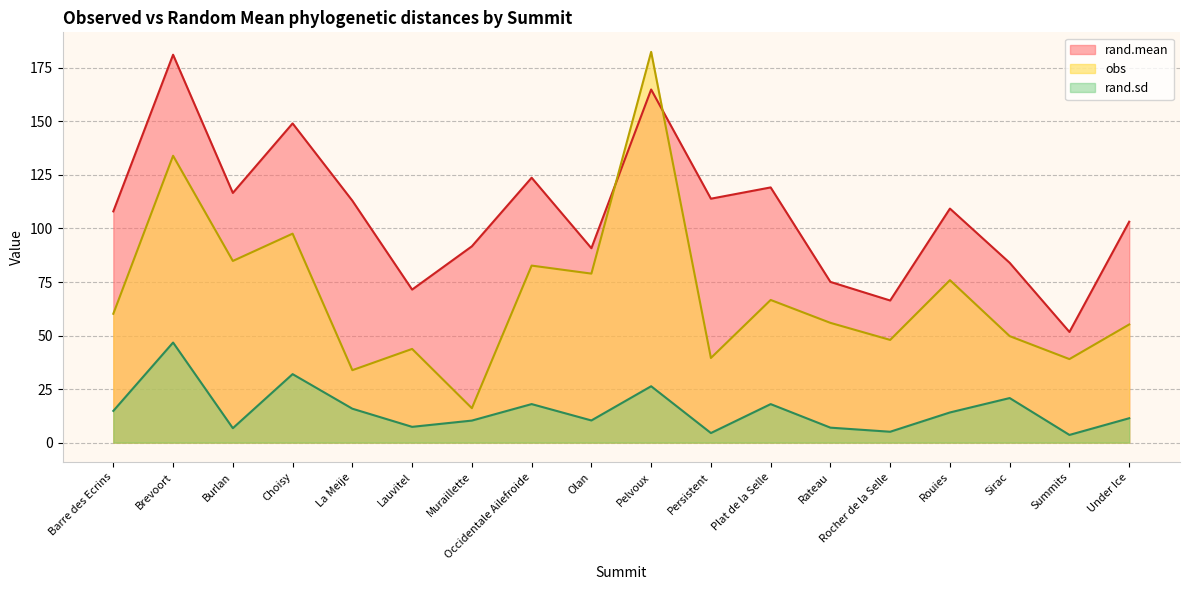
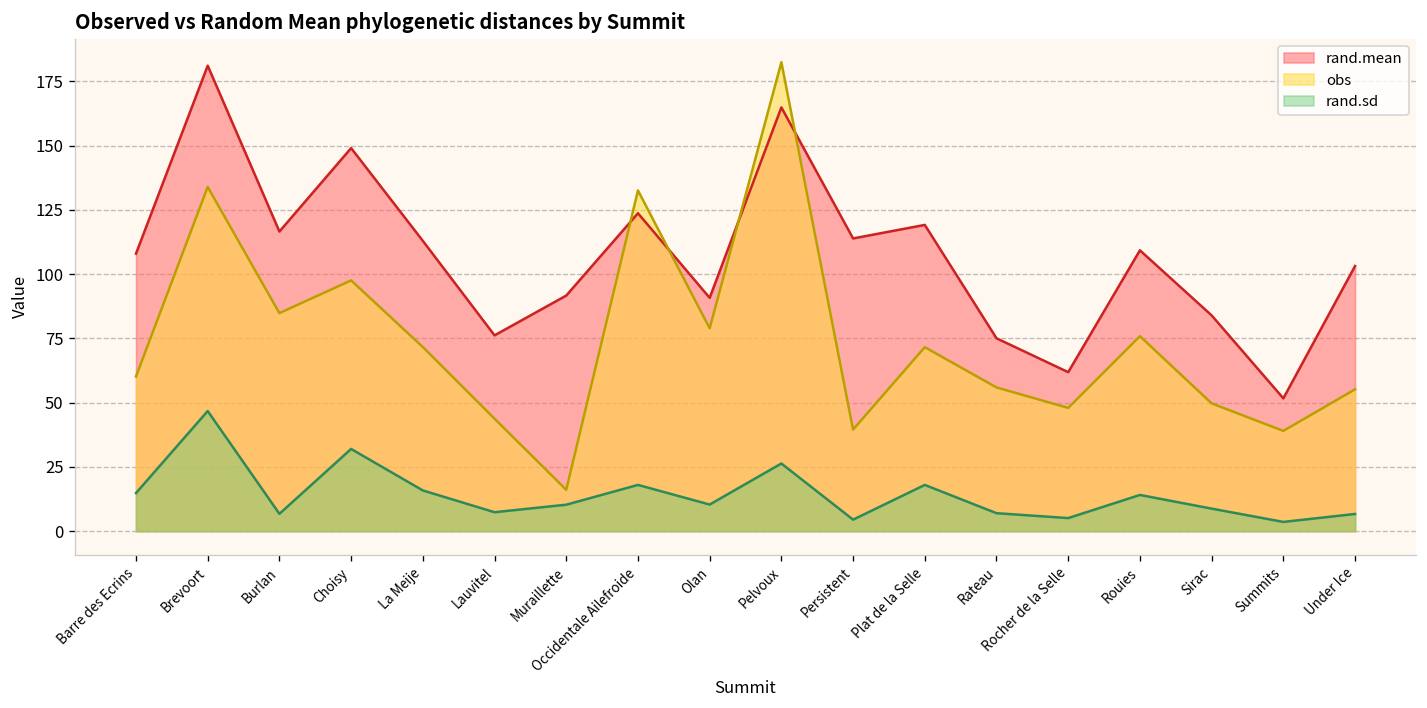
obs, La Meije: 34 -> 72
rand.mean, Lauvitel: 71 -> 76
obs, Occidentale Ailefroide: 83 -> 133
obs, Plat de la Selle: 67 -> 72
rand.mean, Rocher de la Selle: 66 -> 62
rand.sd, Sirac: 21 -> 9
rand.sd, Under Ice: 11 -> 7
